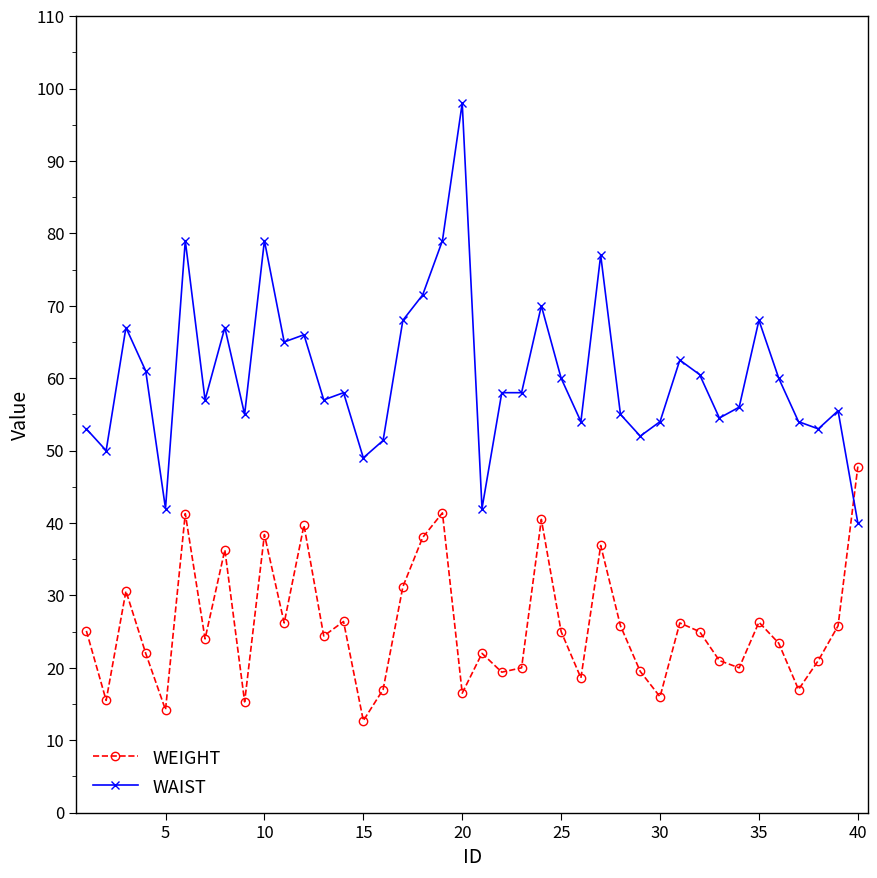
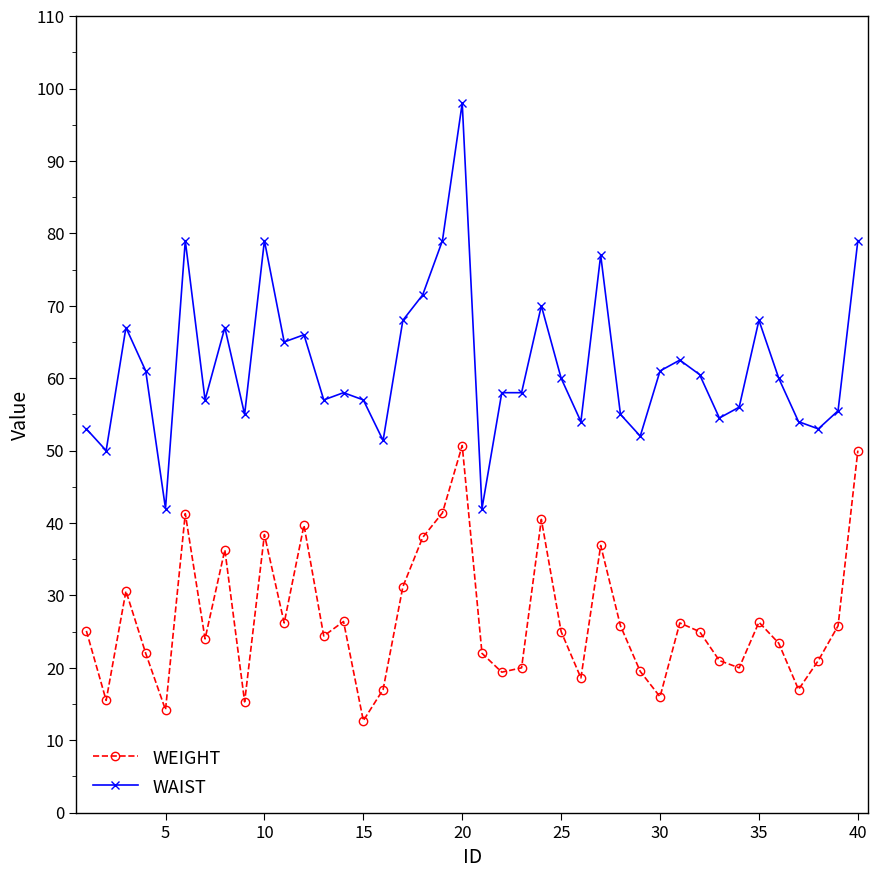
WAIST, 15: 49 -> 57
WEIGHT, 20: 17 -> 51
WAIST, 30: 54 -> 61
WEIGHT, 40: 48 -> 50
WAIST, 40: 40 -> 79
